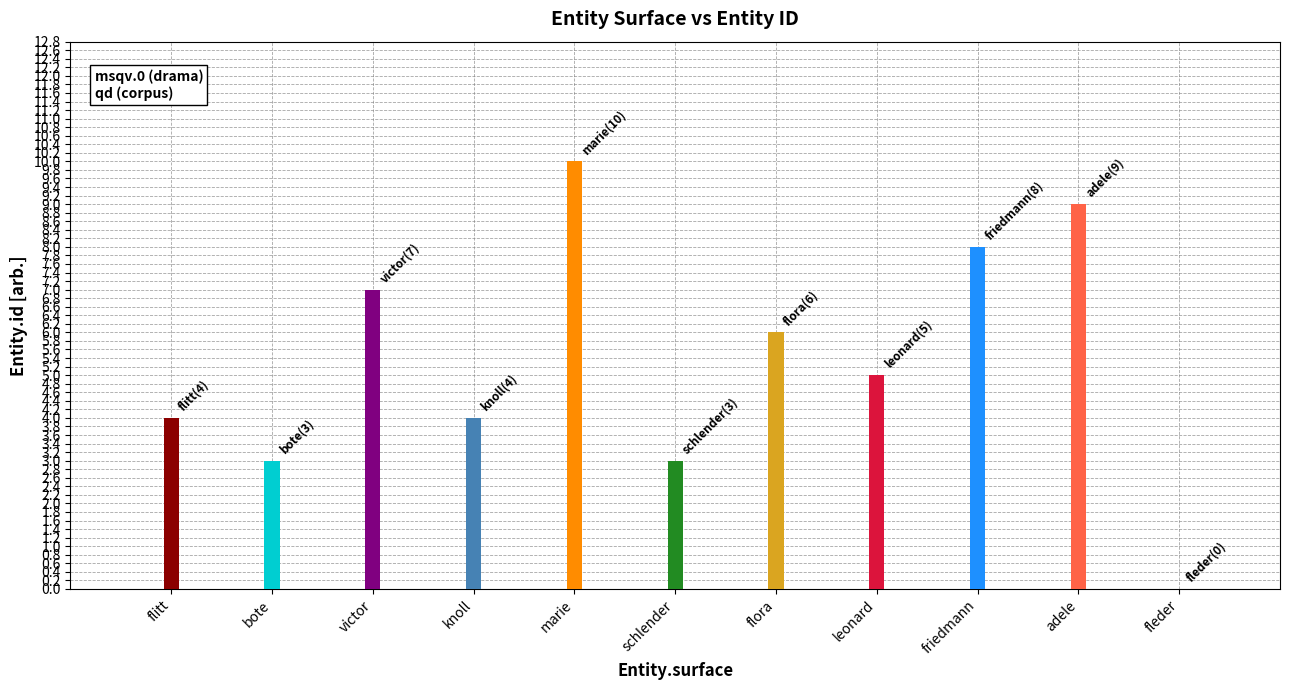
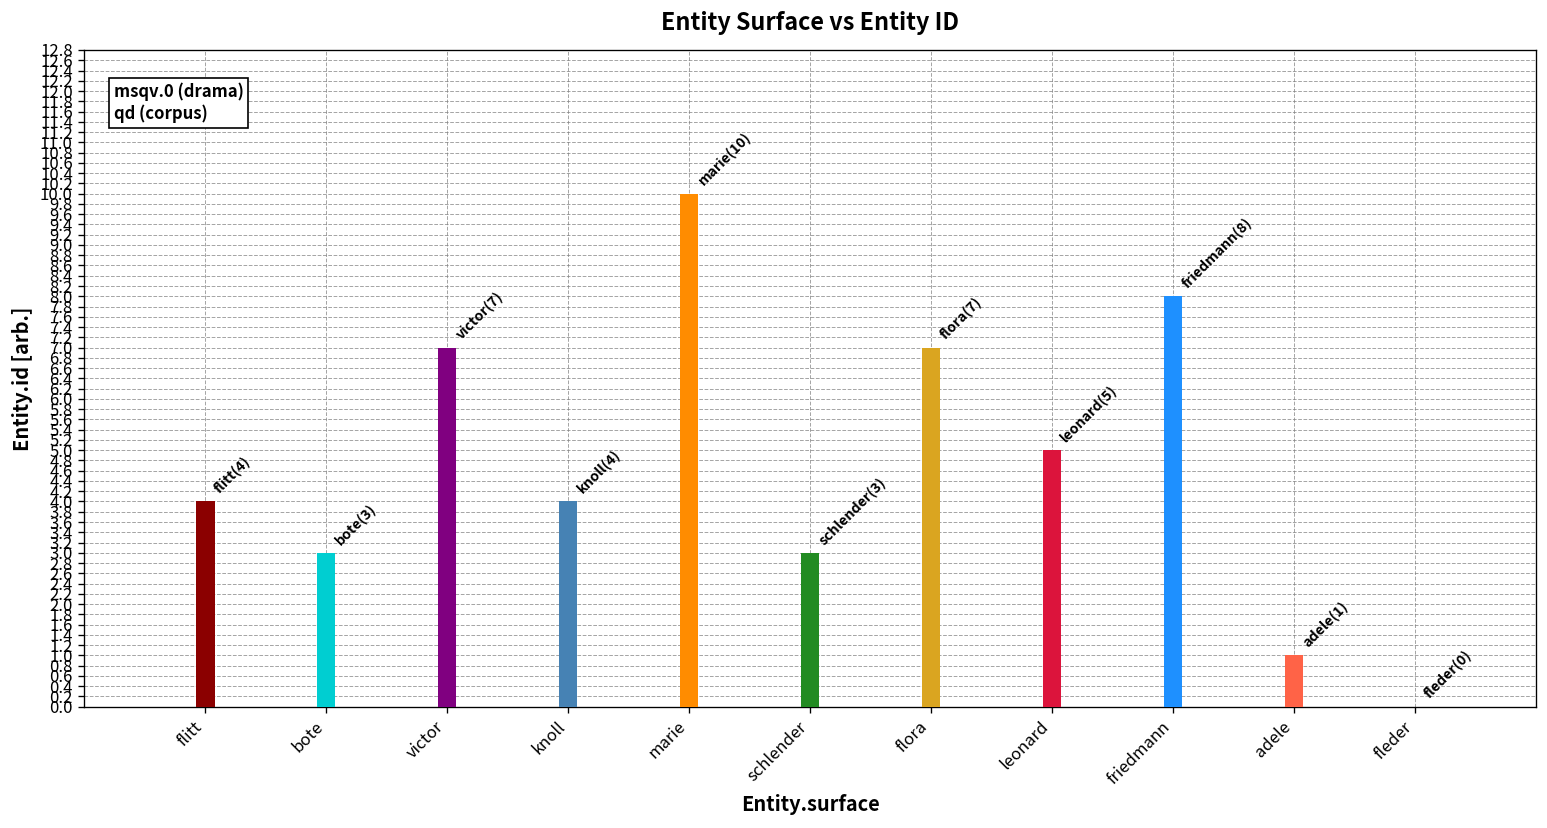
flora: (6) -> (7)
adele: (9) -> (1)
